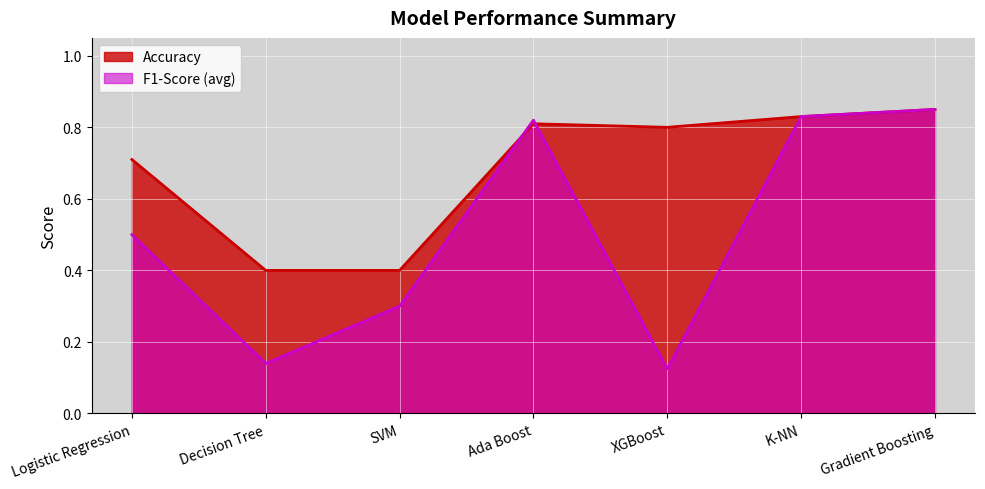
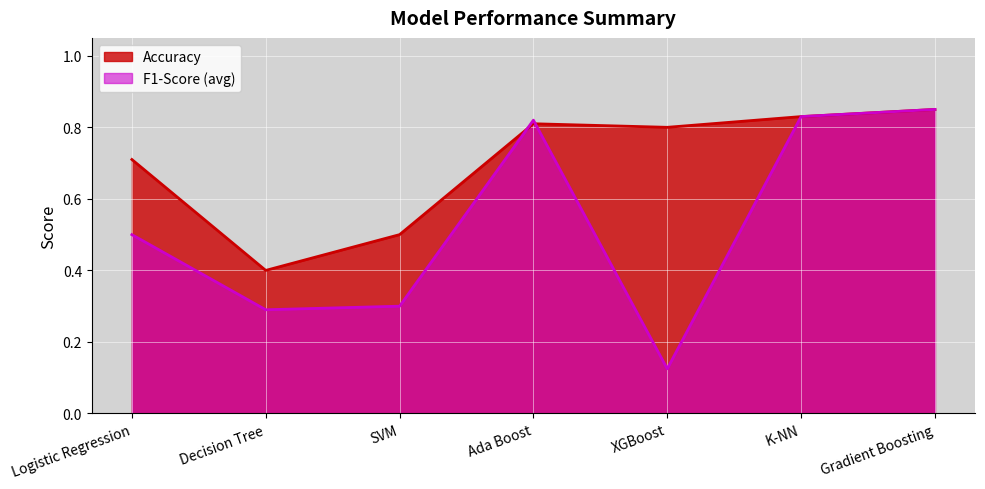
F1-Score (avg), Decision Tree: 0.14 -> 0.29
Accuracy, SVM: 0.4 -> 0.5
